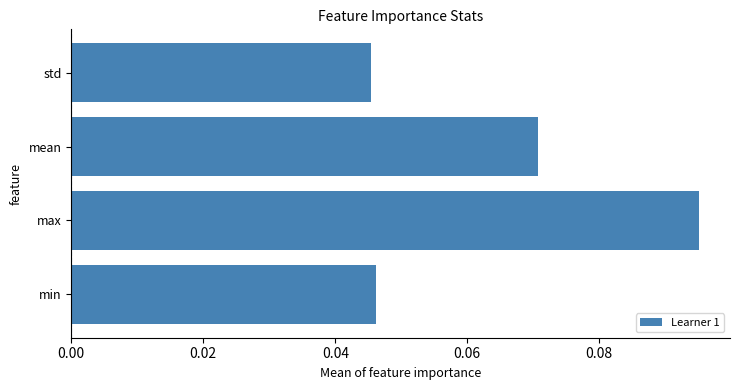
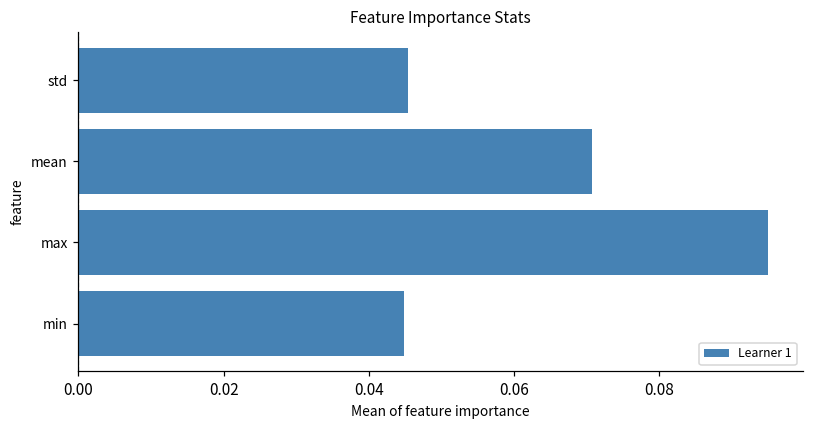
min: 0.046 -> 0.045
